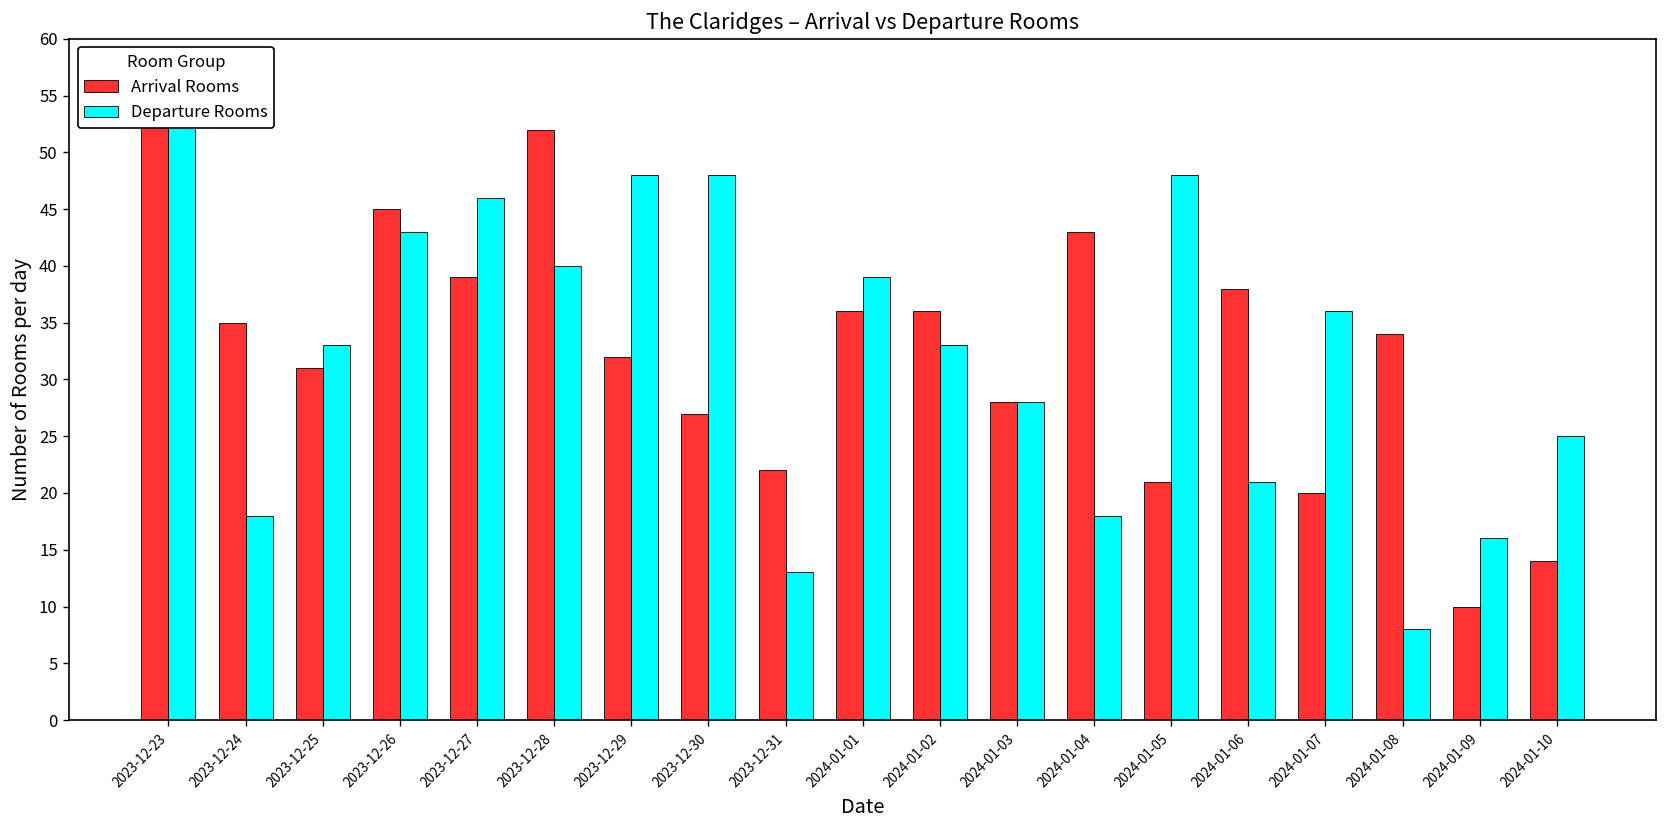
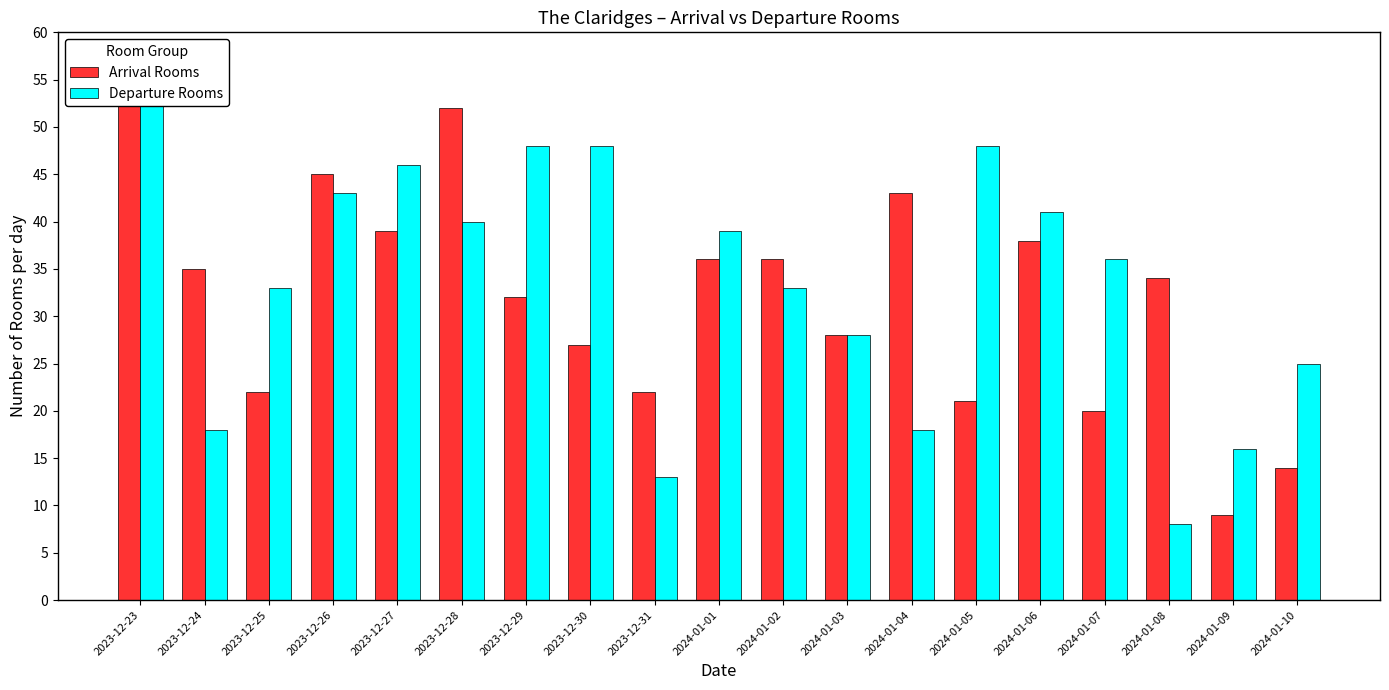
Arrival Rooms, 2023-12-25: 31 -> 22
Departure Rooms, 2024-01-06: 21 -> 41
Arrival Rooms, 2024-01-09: 10 -> 9
